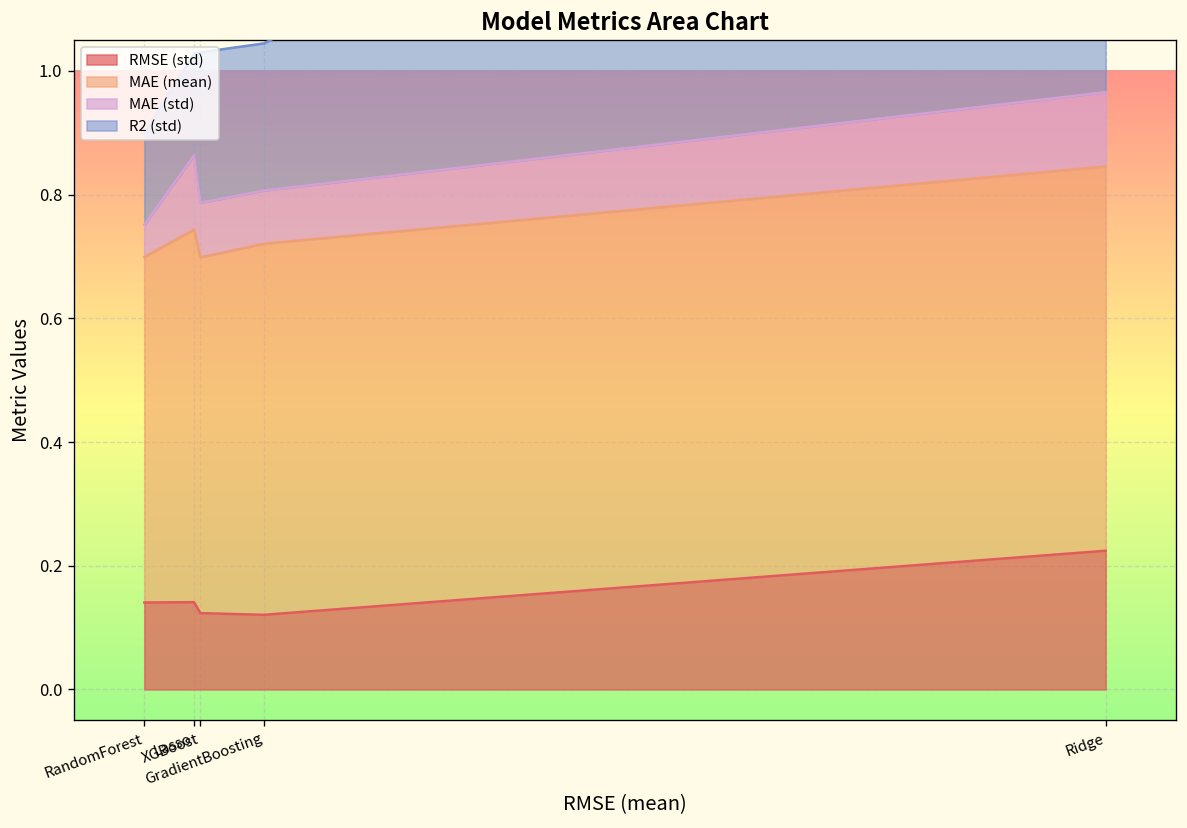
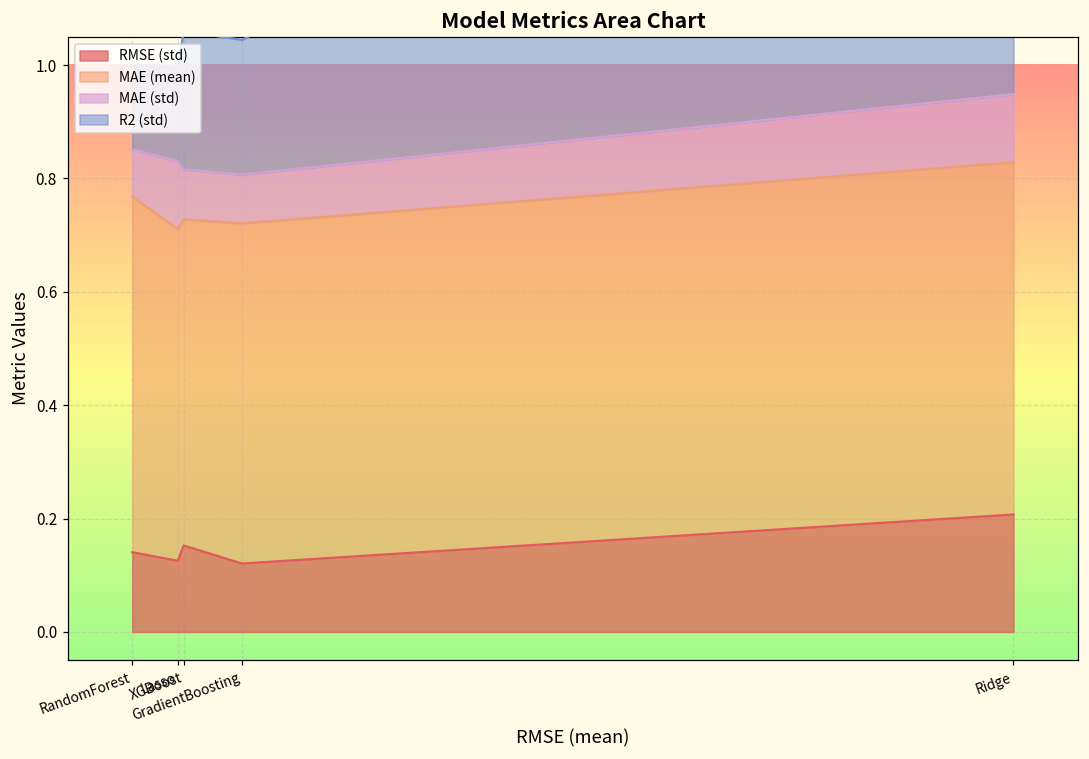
MAE (mean), RandomForest: 0.56 -> 0.63
MAE (std), RandomForest: 0.05 -> 0.08
RMSE (std), Lasso: 0.14 -> 0.13
MAE (mean), Lasso: 0.60 -> 0.58
RMSE (std), XGBoost: 0.12 -> 0.15
RMSE (std), Ridge: 0.22 -> 0.21
